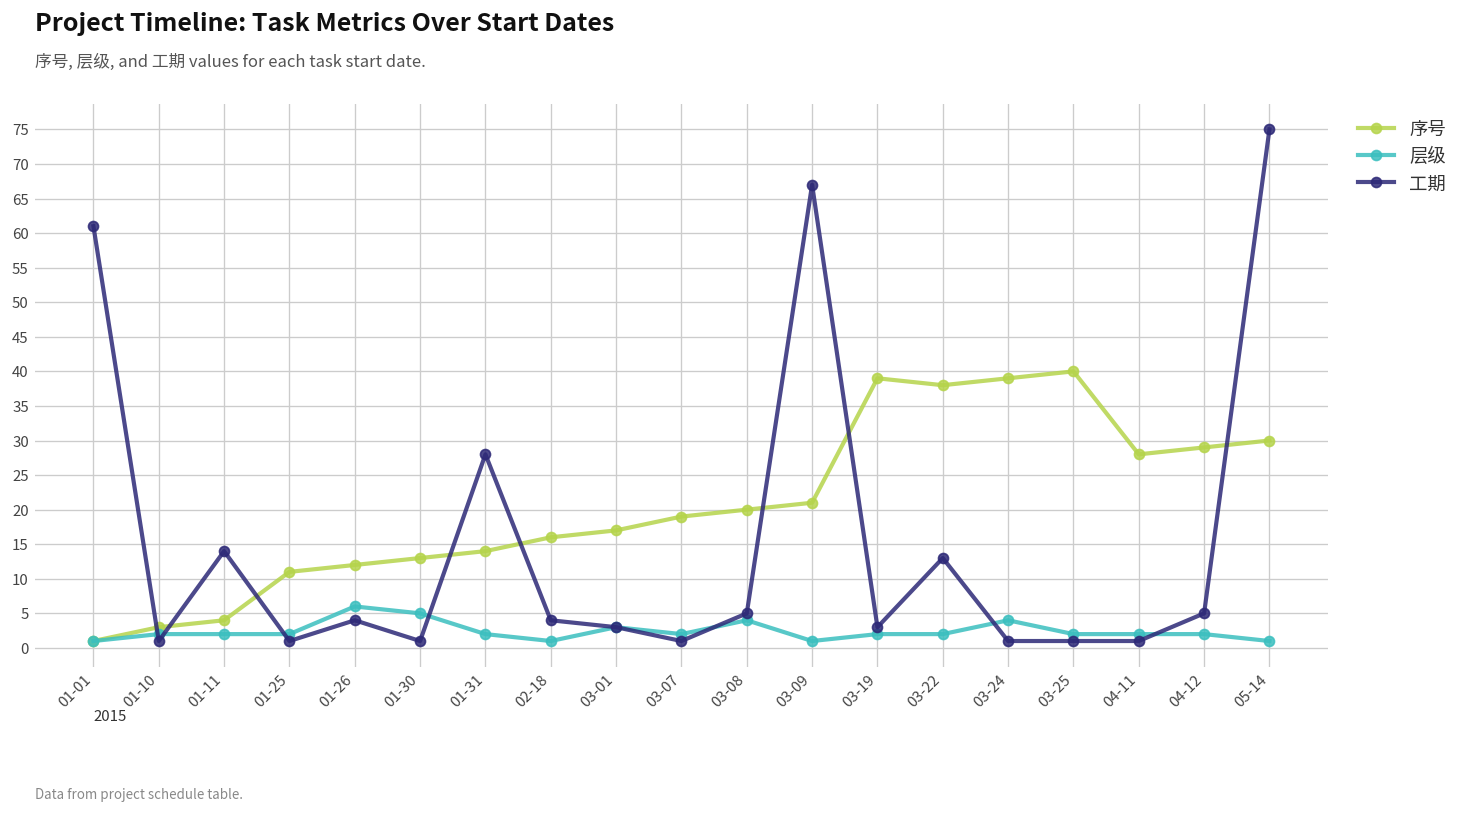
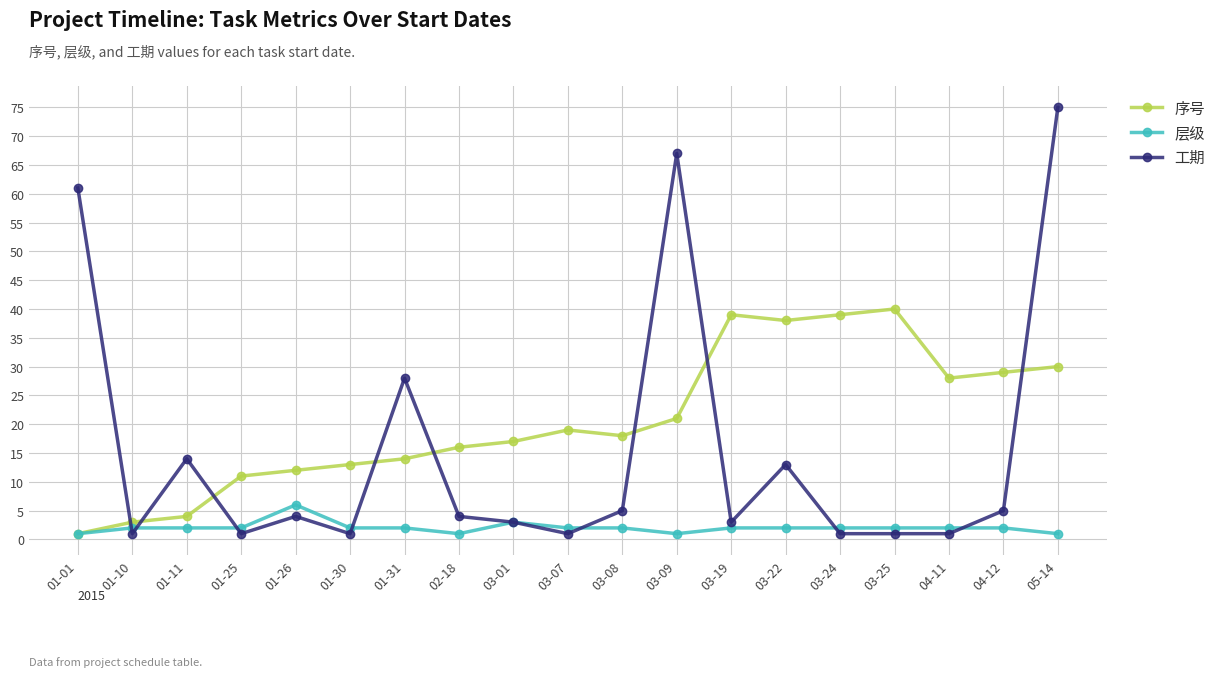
层级, 01-30: 5 -> 2
序号, 03-08: 20 -> 18
层级, 03-08: 4 -> 2
层级, 03-24: 4 -> 2
